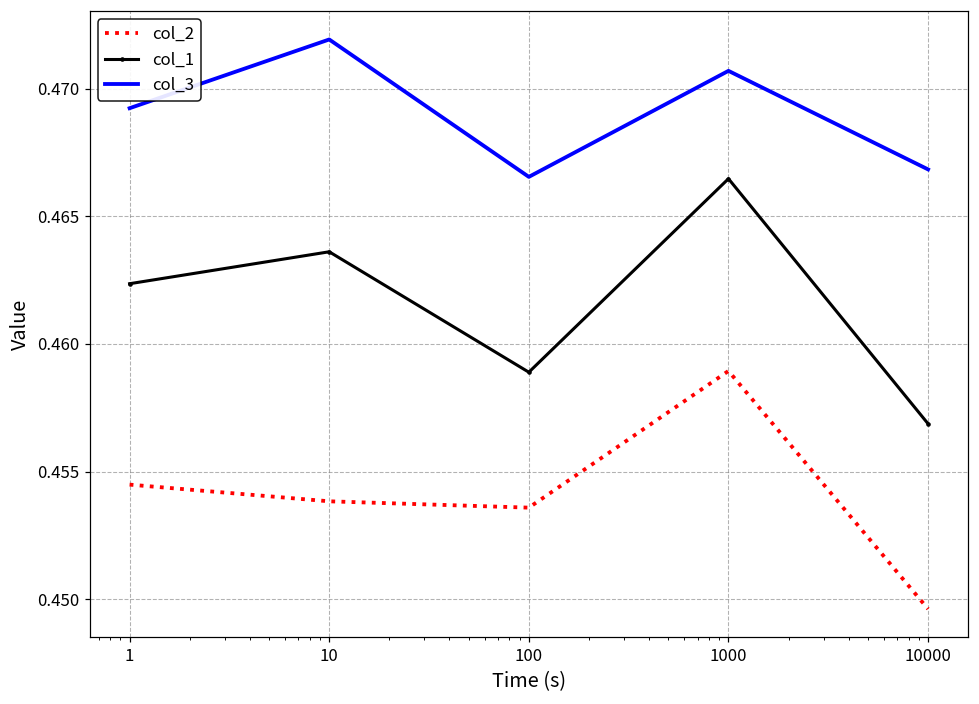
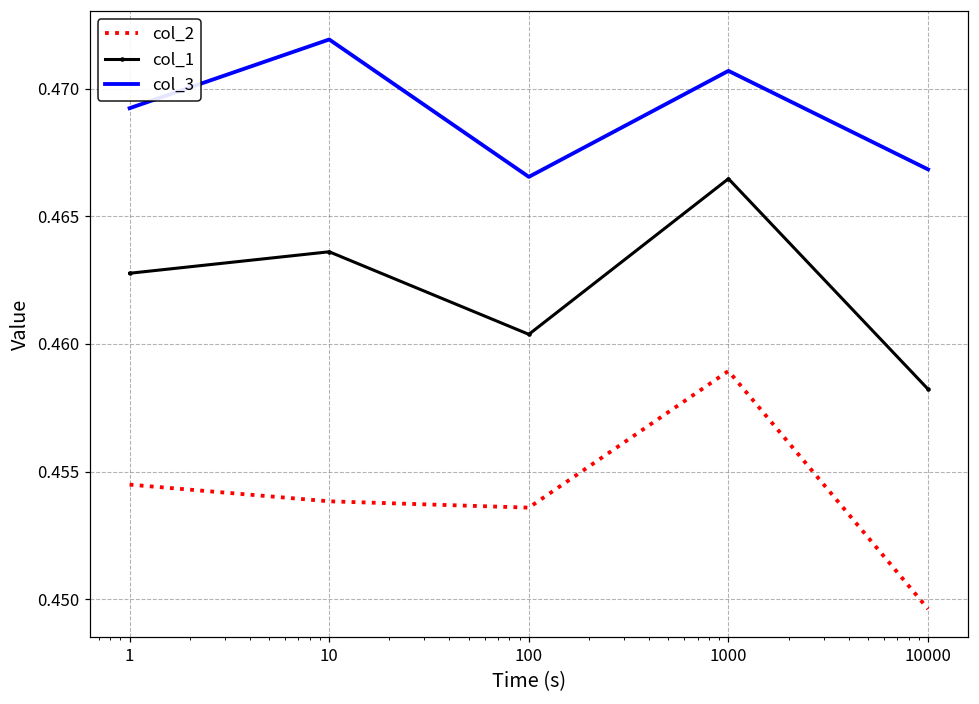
col_1, 1: 0.4624 -> 0.4628
col_1, 100: 0.4589 -> 0.4604
col_1, 10000: 0.4569 -> 0.4582
